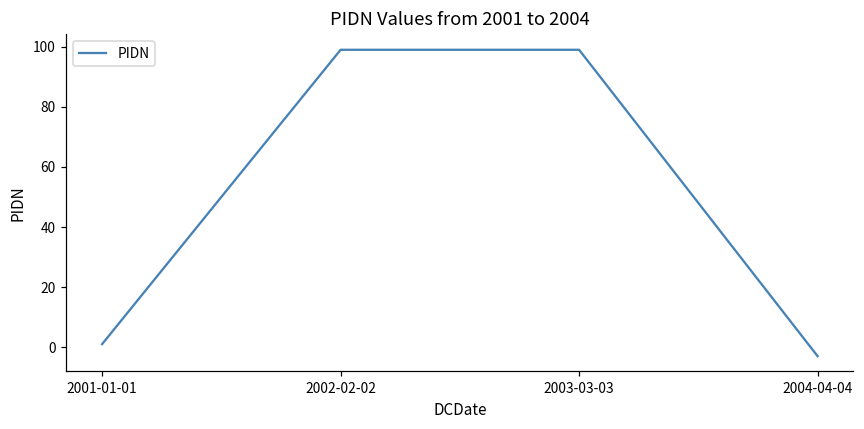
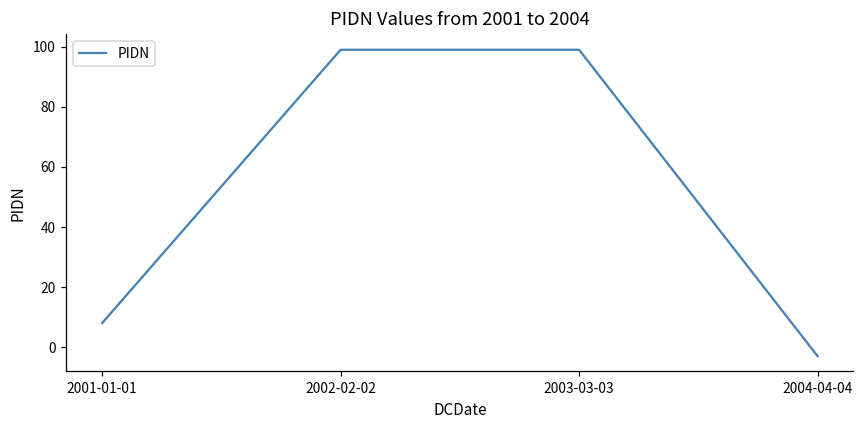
2001-01-01: 1 -> 8
